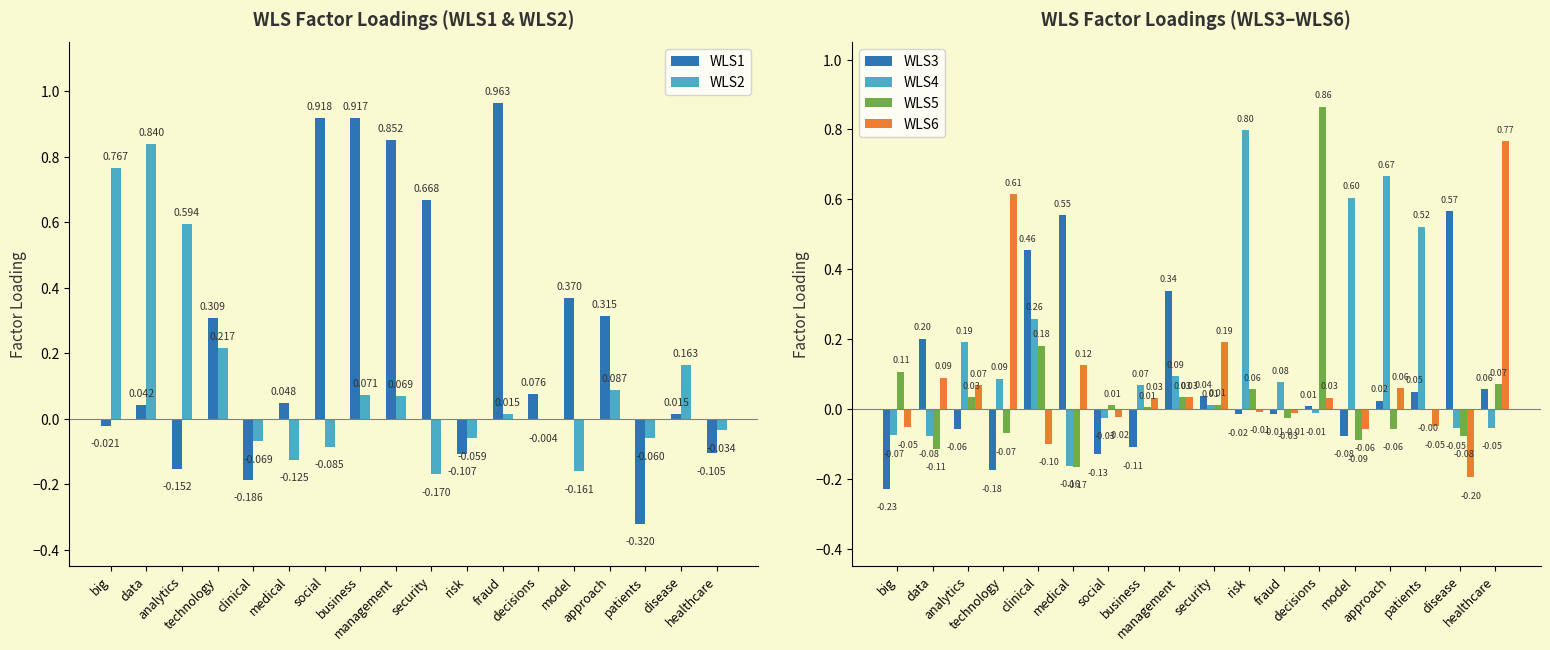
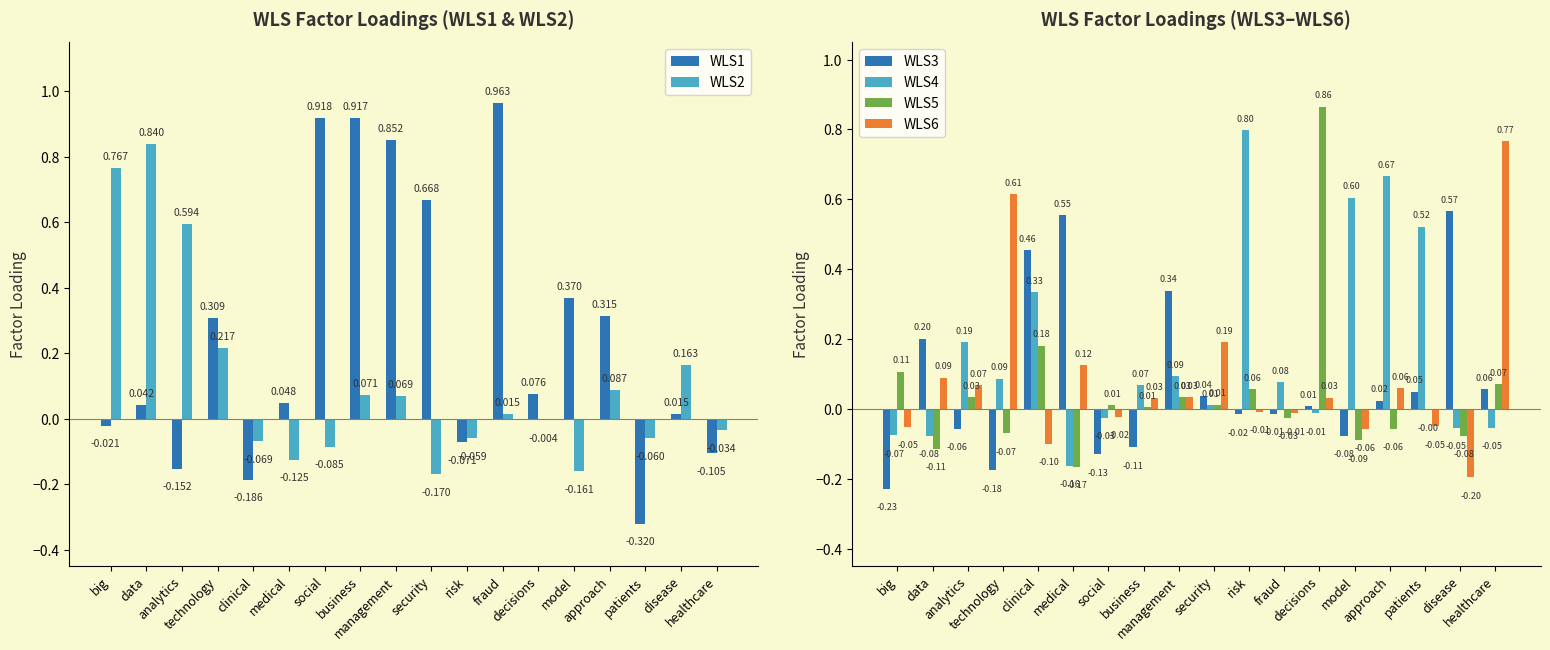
WLS Factor Loadings (WLS1 & WLS2), WLS1, risk: -0.107 -> -0.071
WLS Factor Loadings (WLS3–WLS6), WLS4, clinical: 0.26 -> 0.33
